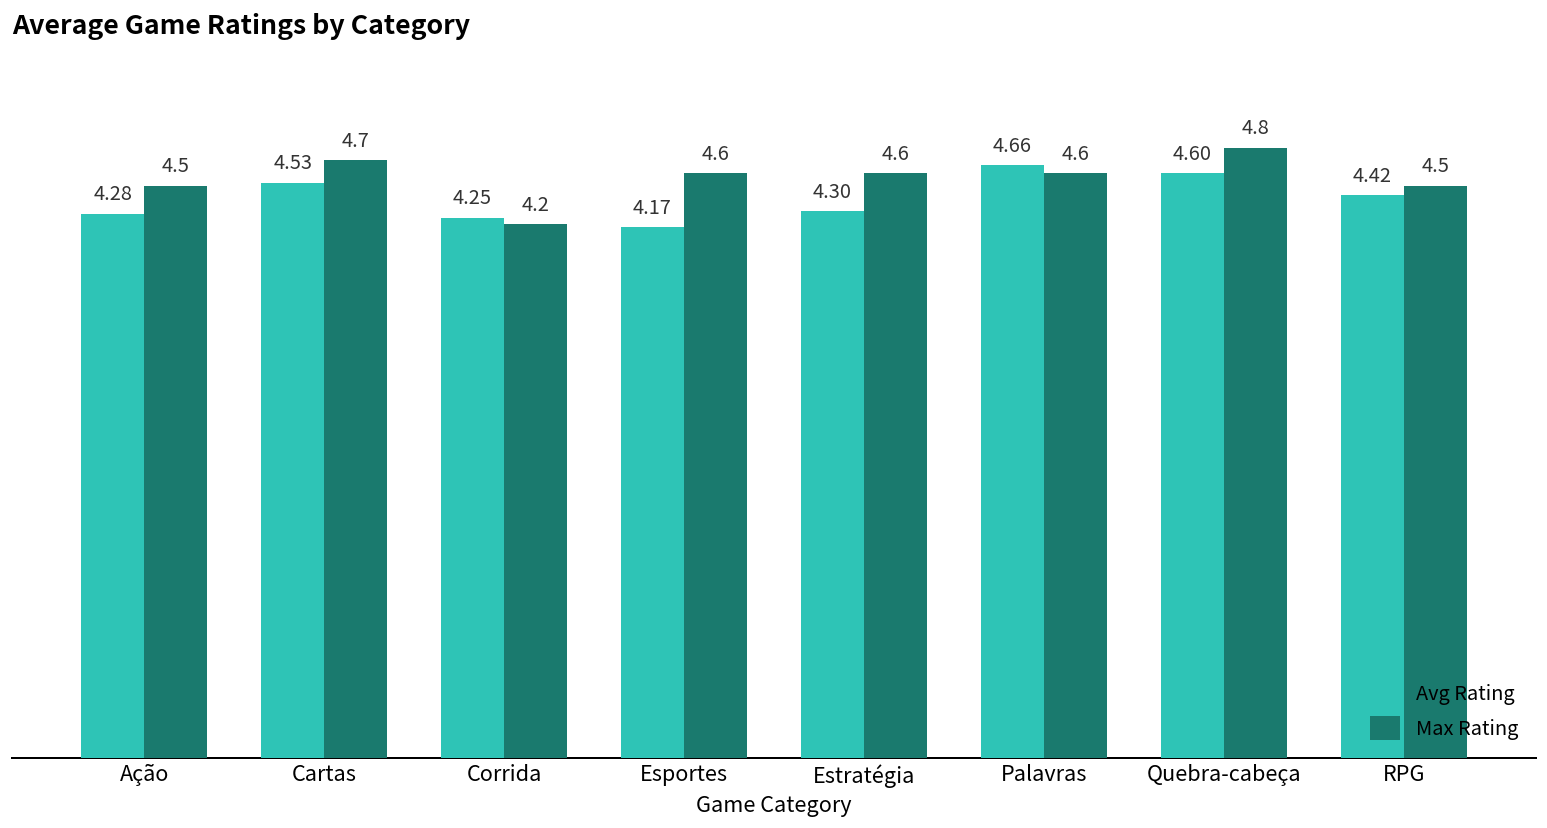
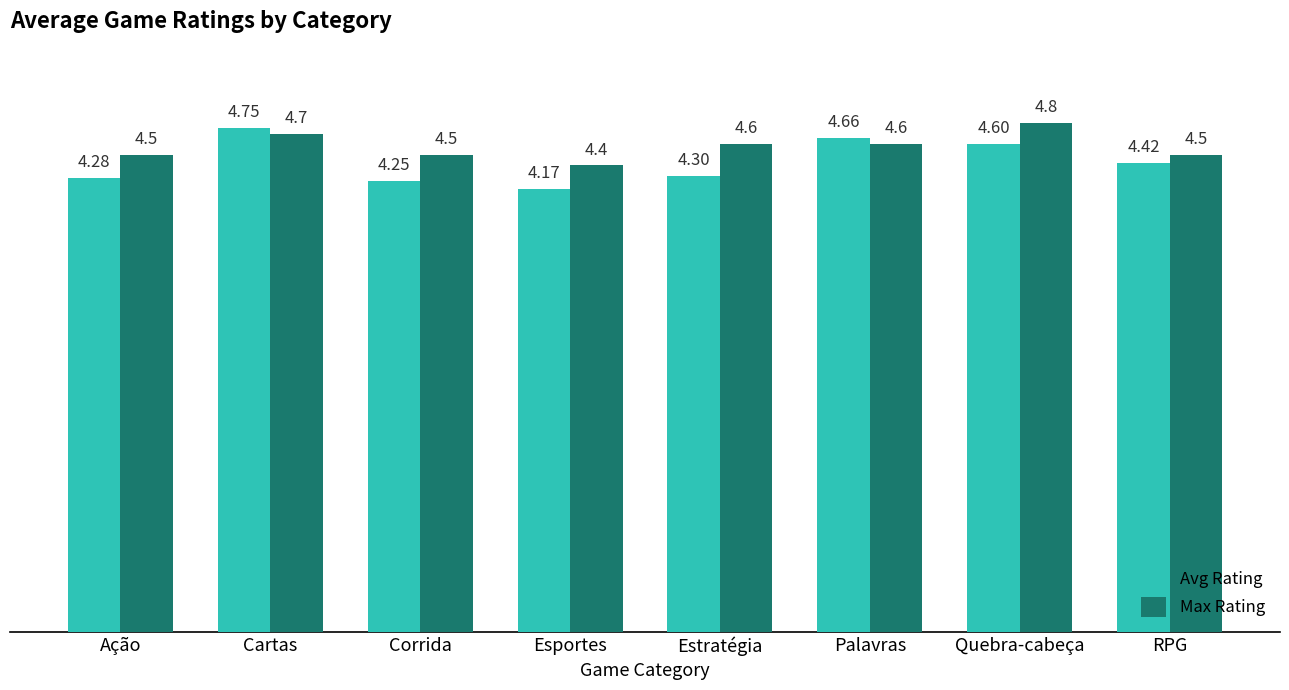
Avg Rating, Cartas: 4.53 -> 4.75
Max Rating, Corrida: 4.2 -> 4.5
Max Rating, Esportes: 4.6 -> 4.4
